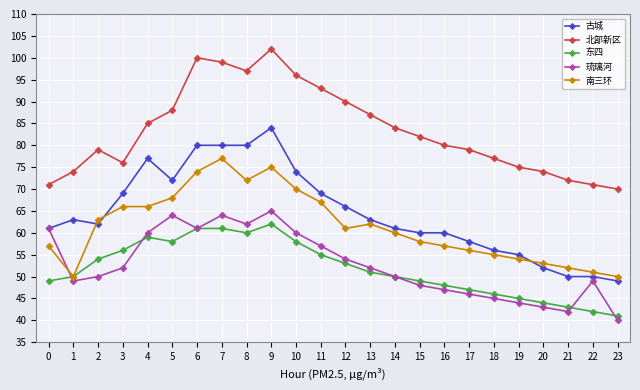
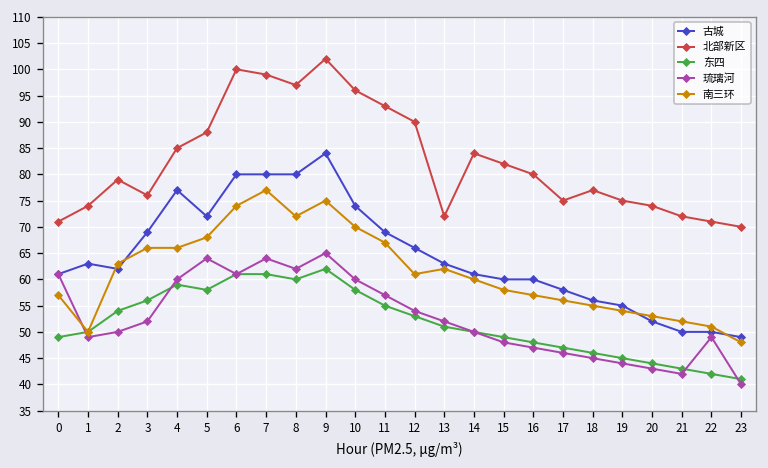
北部新区, 13: 87 -> 72
北部新区, 17: 79 -> 75
南三环, 23: 50 -> 48
